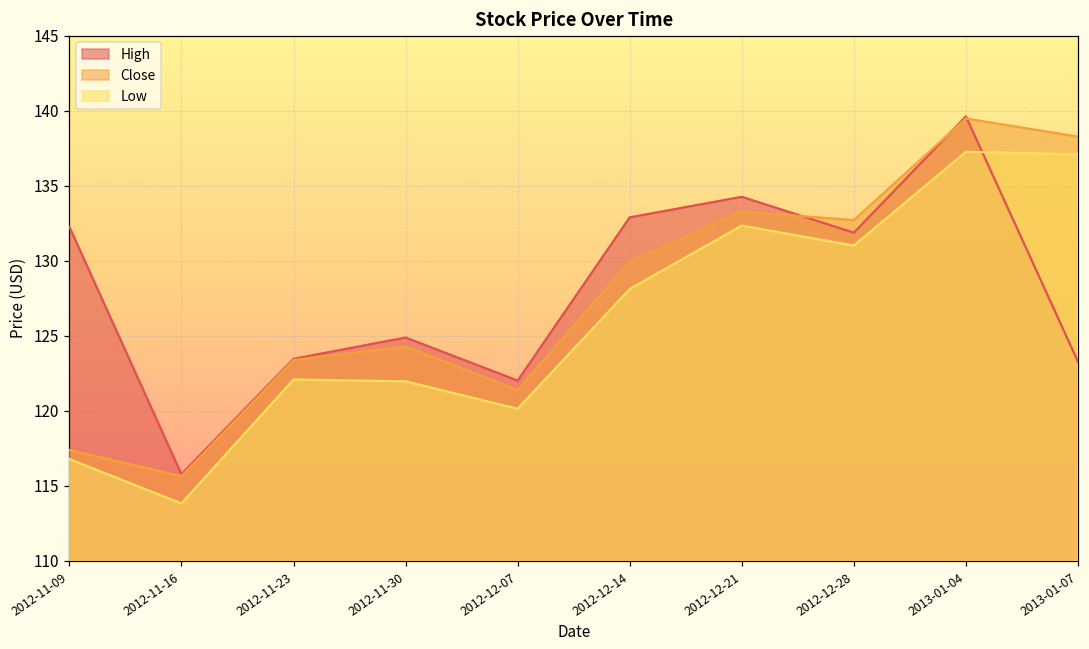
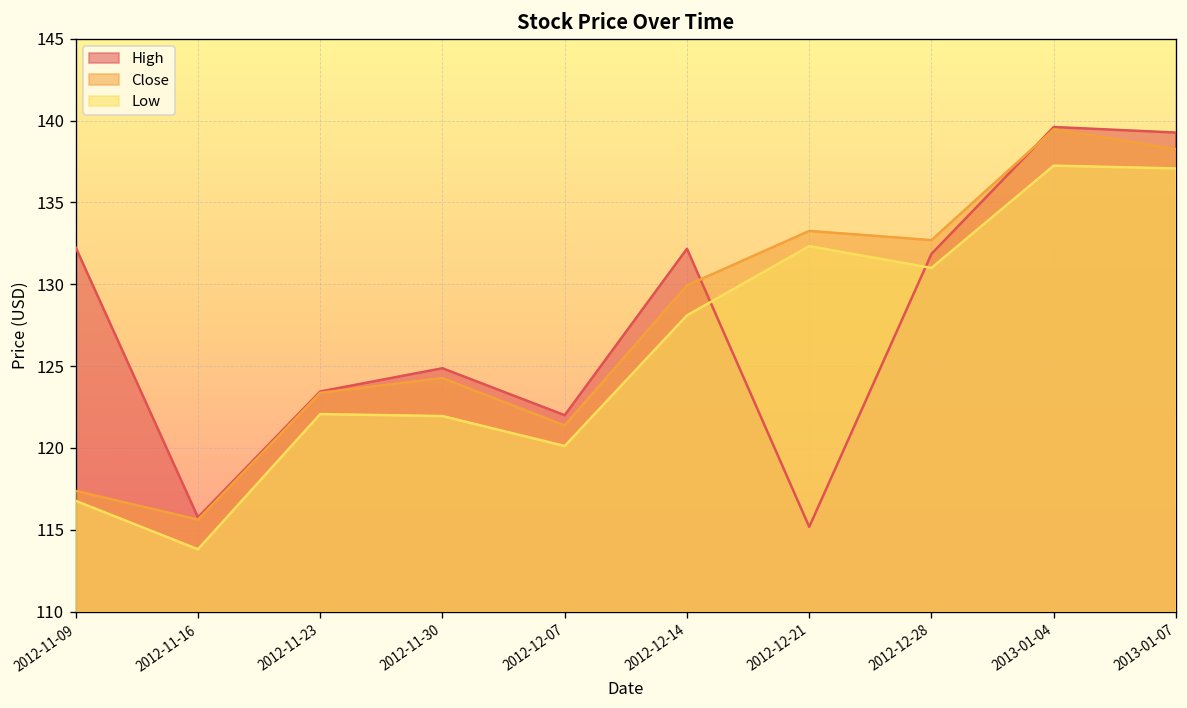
High, 2012-12-14: 132.9 -> 132.2
High, 2012-12-21: 134.3 -> 115.2
High, 2013-01-07: 123.3 -> 139.3
